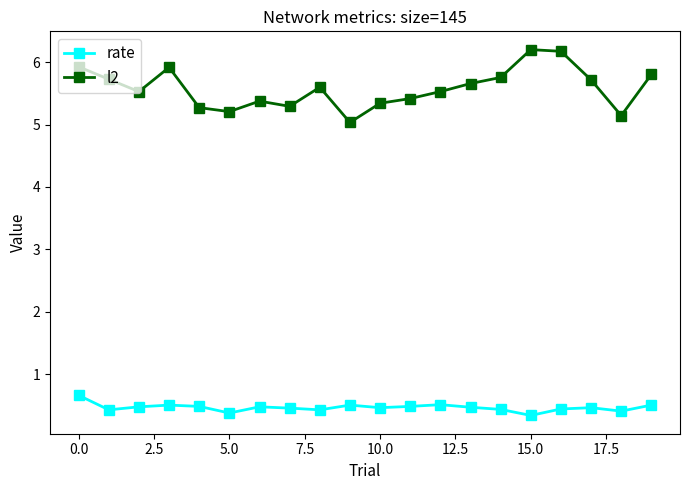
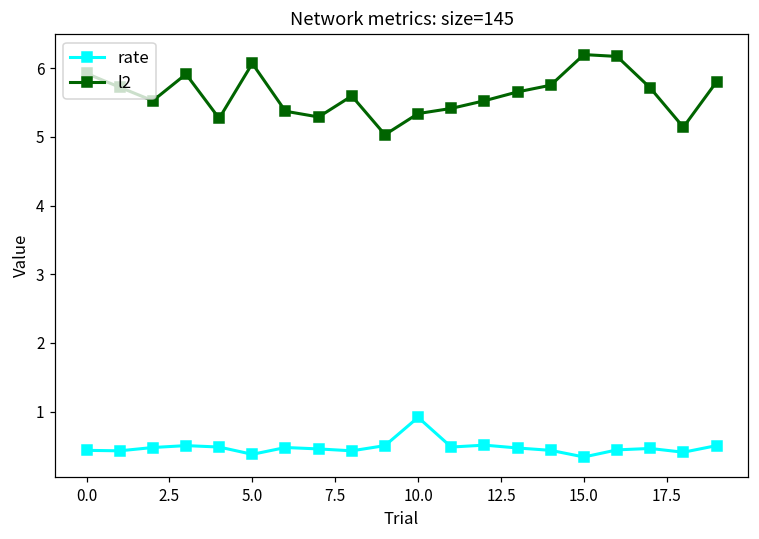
rate, 0.0: 0.7 -> 0.4
l2, 5.0: 5.2 -> 6.1
rate, 10.0: 0.5 -> 0.9
